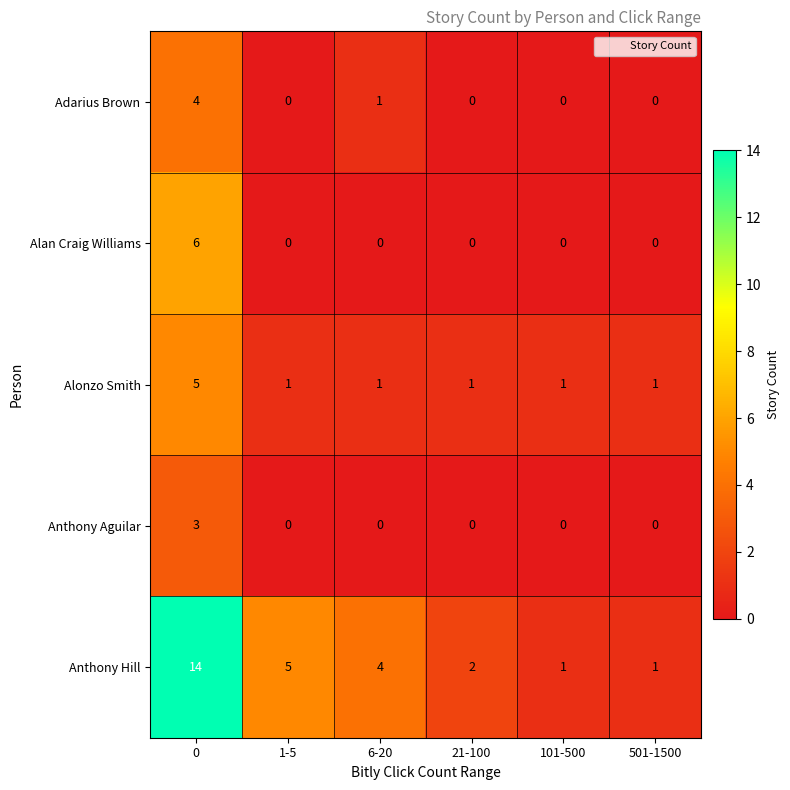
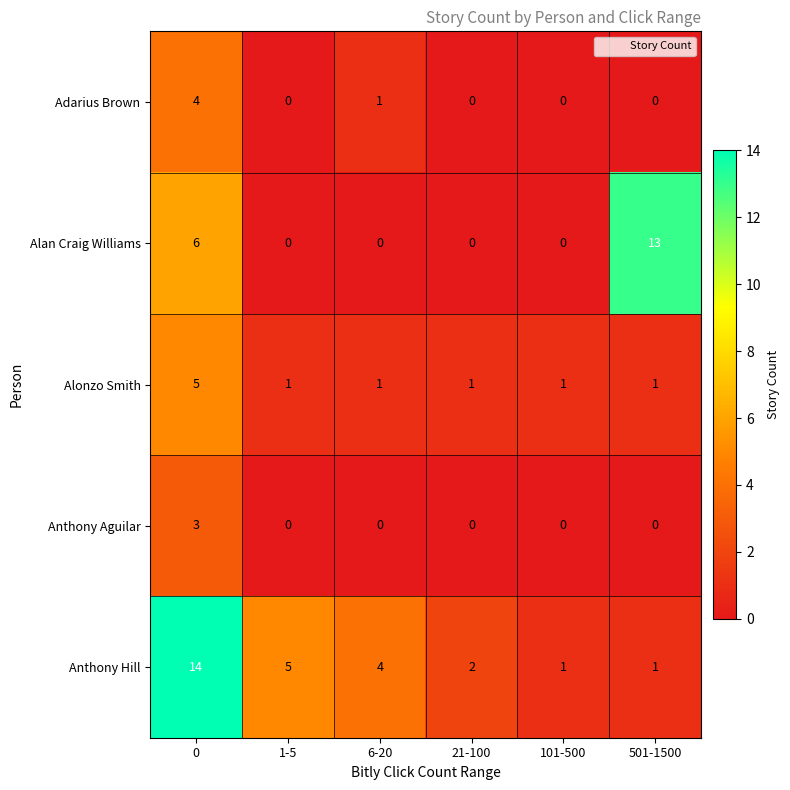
Alan Craig Williams, 501-1500: 0 -> 13
